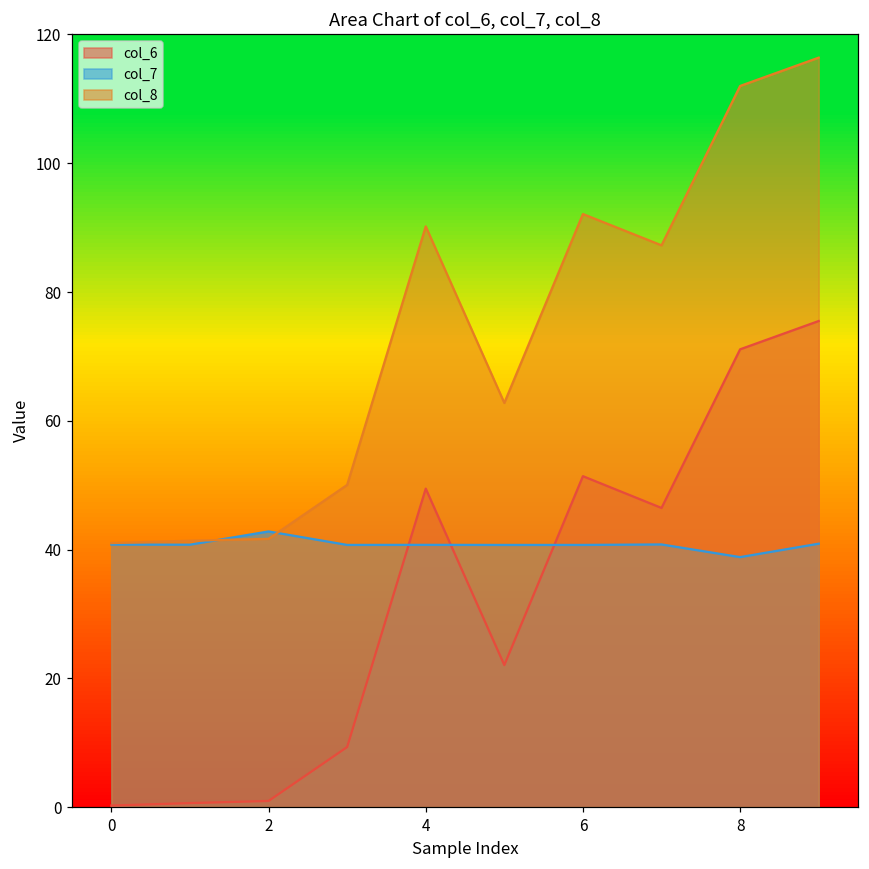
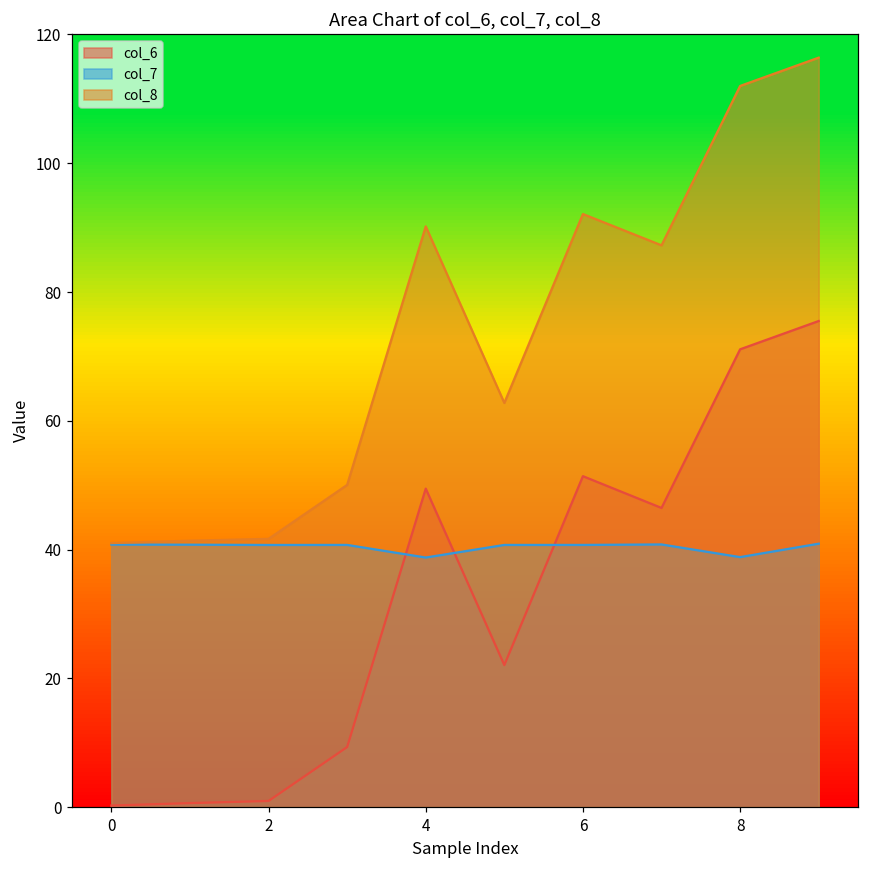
col_7, 2: 43 -> 41
col_7, 4: 41 -> 39
